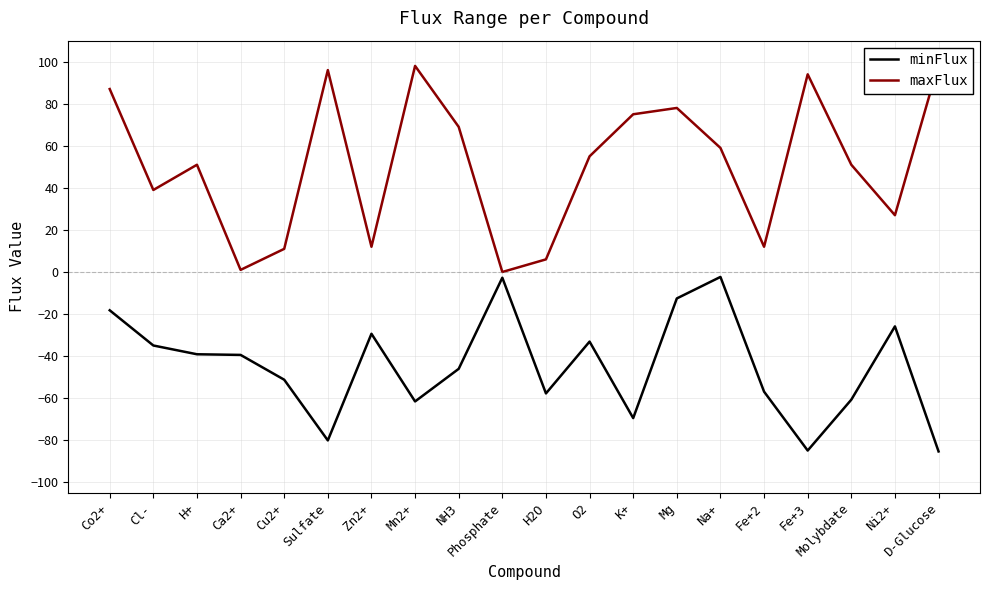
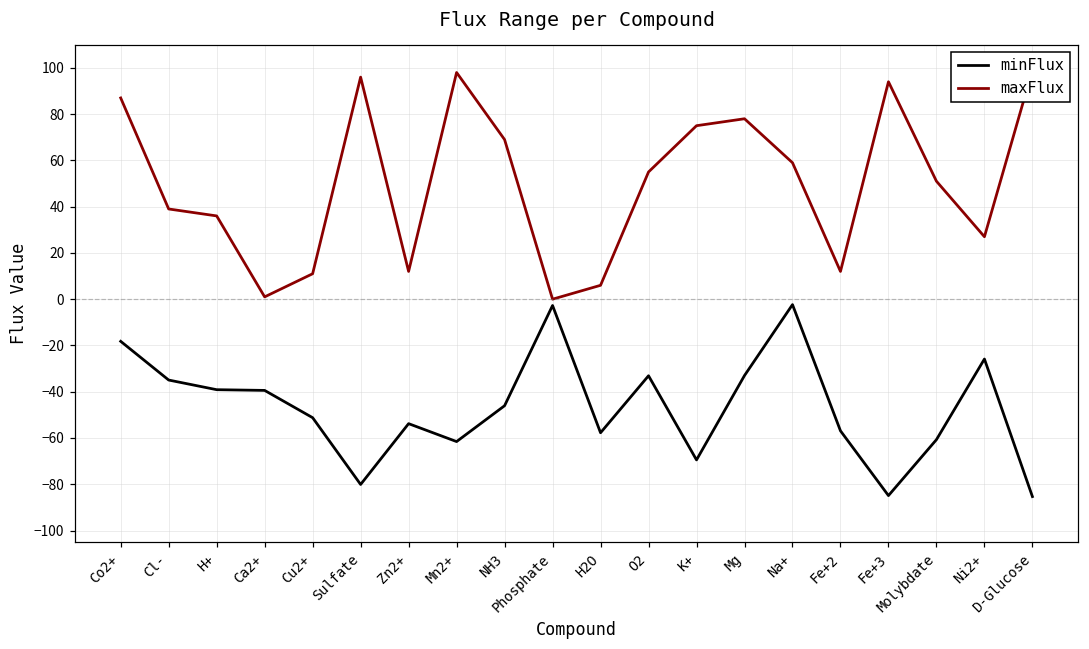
maxFlux, H+: 51 -> 36
minFlux, Zn2+: -29 -> -54
minFlux, Mg: -13 -> -33
